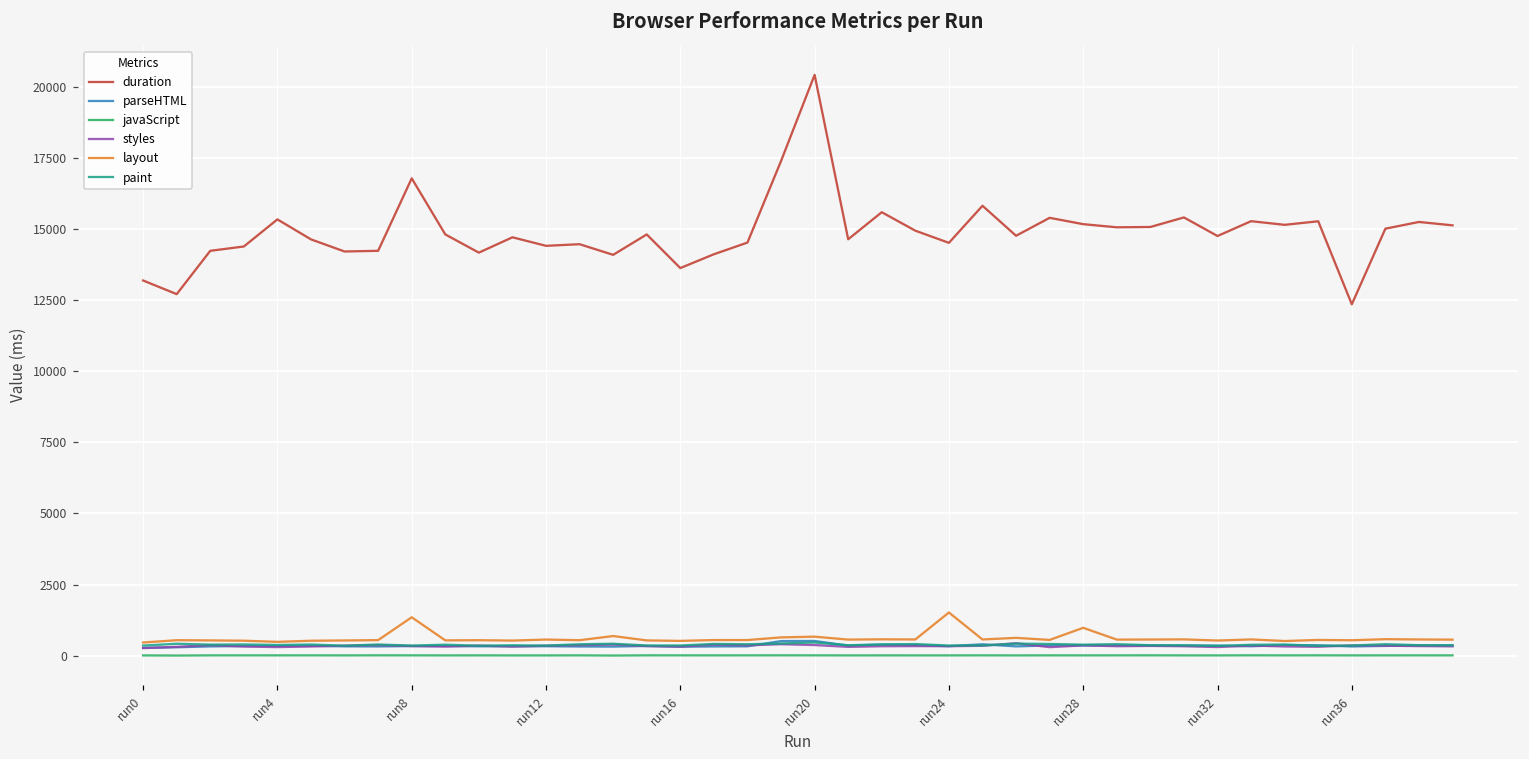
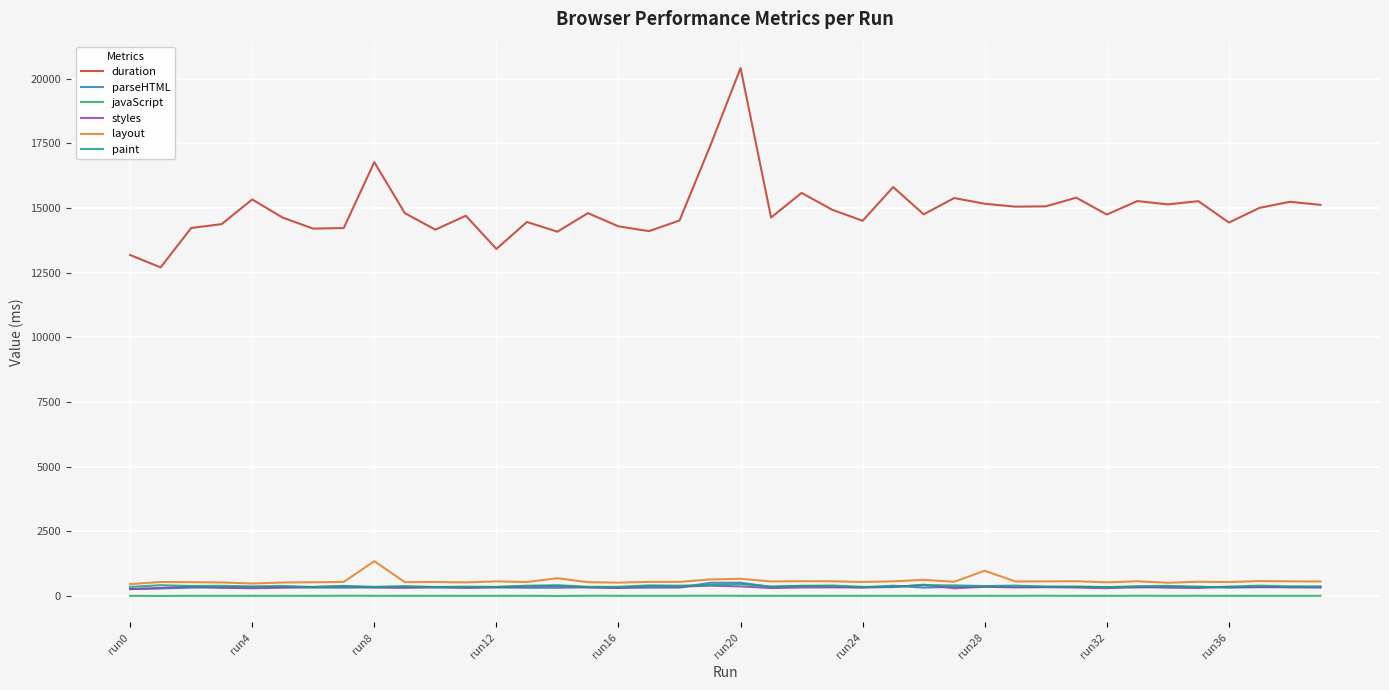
duration, run12: 14400 -> 13400
duration, run16: 13600 -> 14300
layout, run24: 1500 -> 500
duration, run36: 12300 -> 14400
